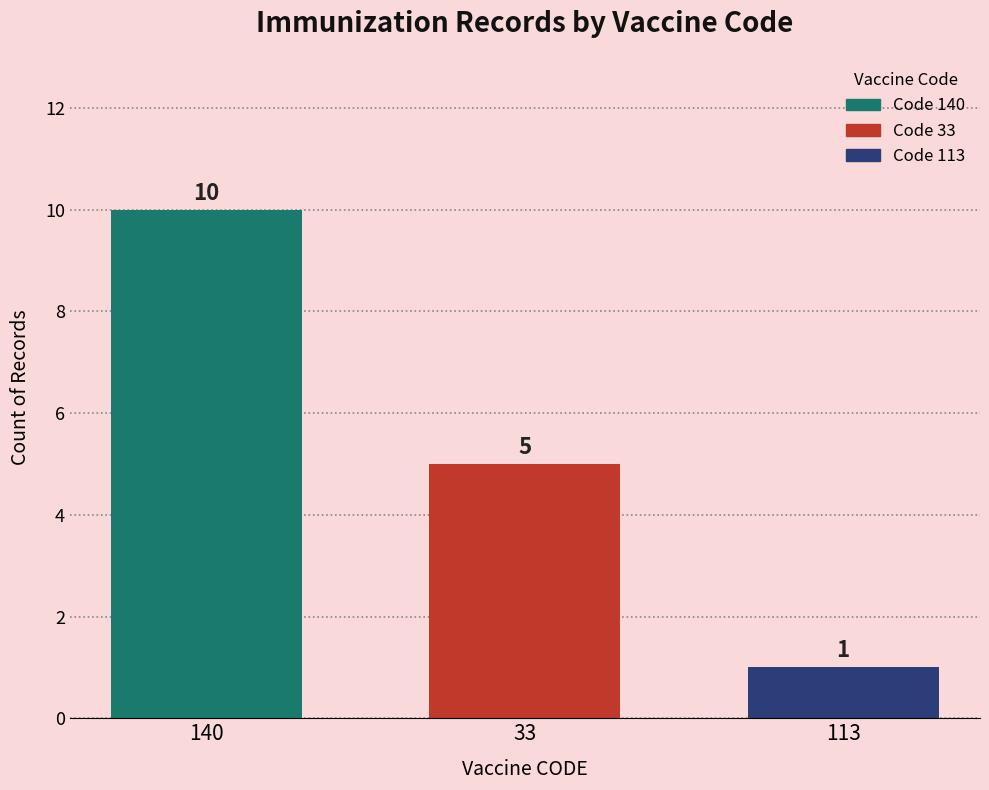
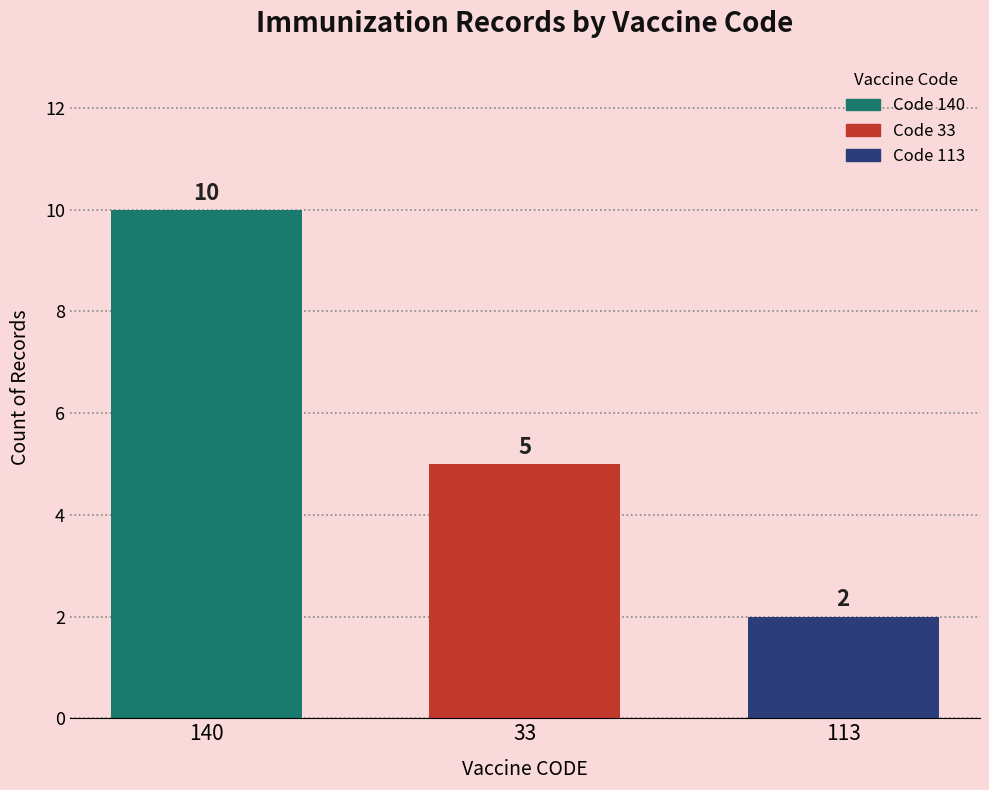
113: 1 -> 2
